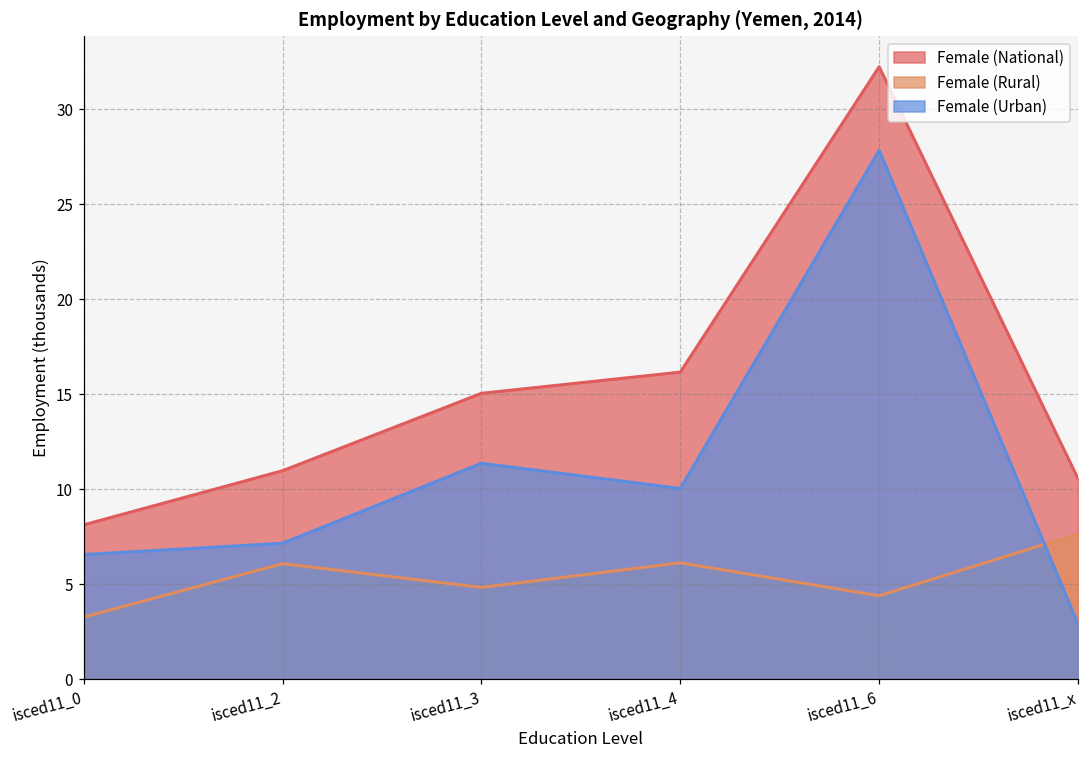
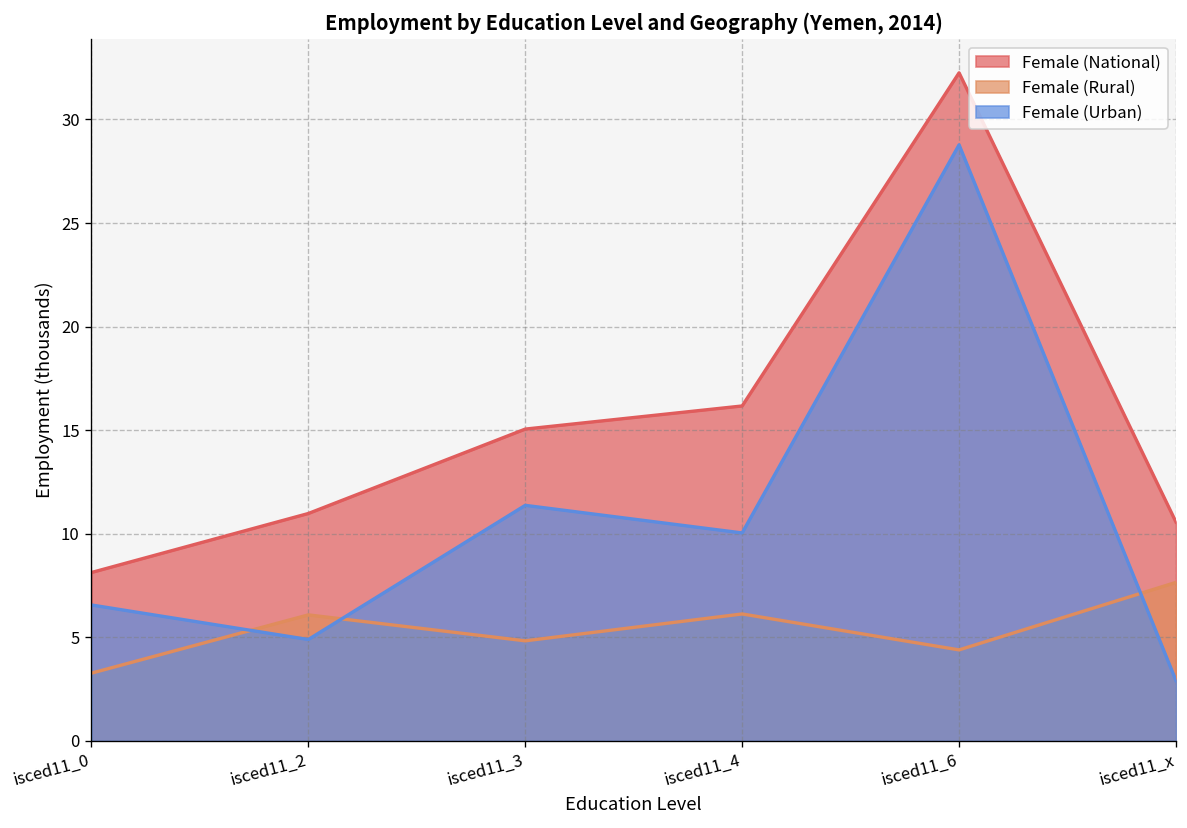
Female (Urban), isced11_2: 7.2 -> 4.9
Female (Urban), isced11_6: 27.9 -> 28.8
